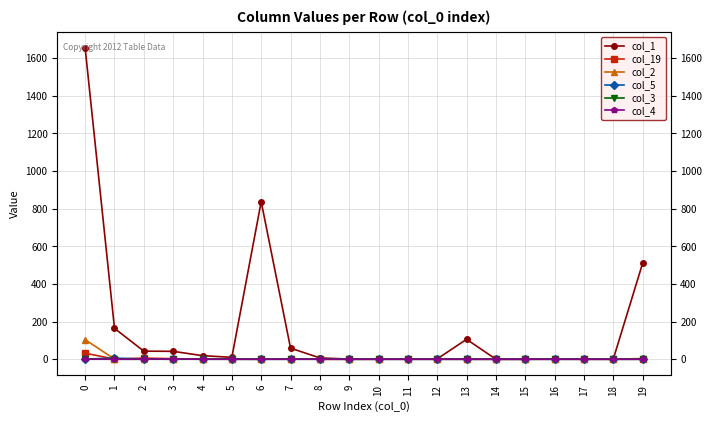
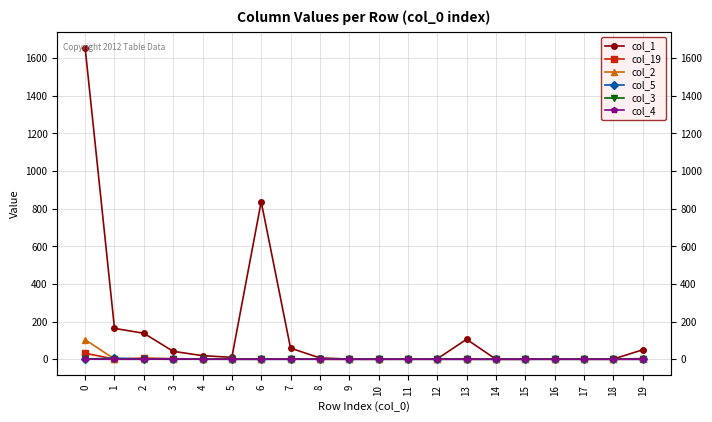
col_1, 2: 40 -> 140
col_1, 19: 510 -> 50
